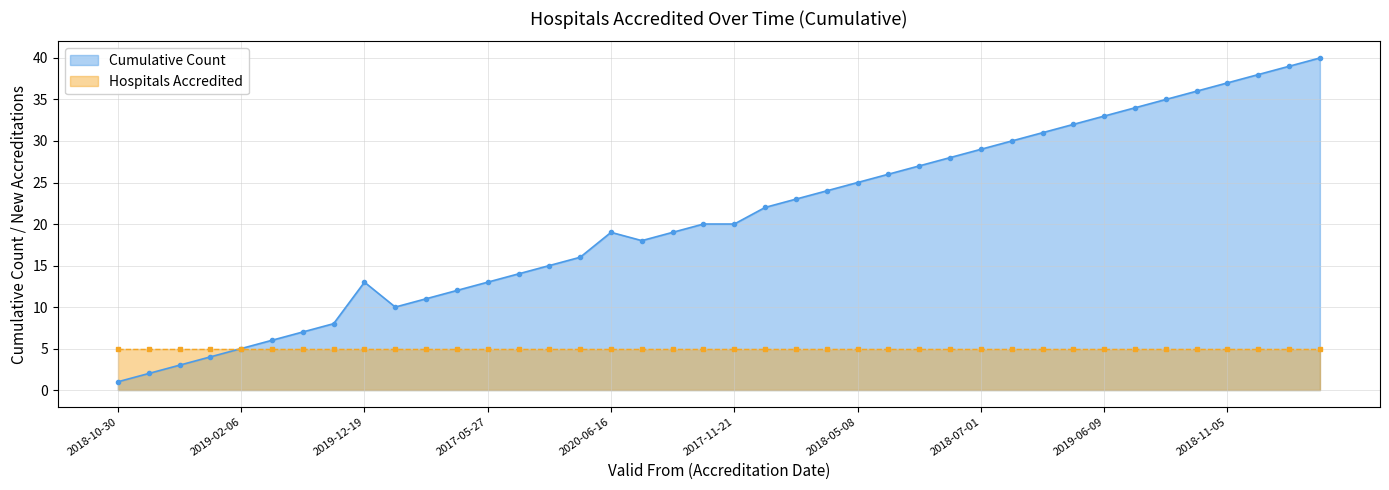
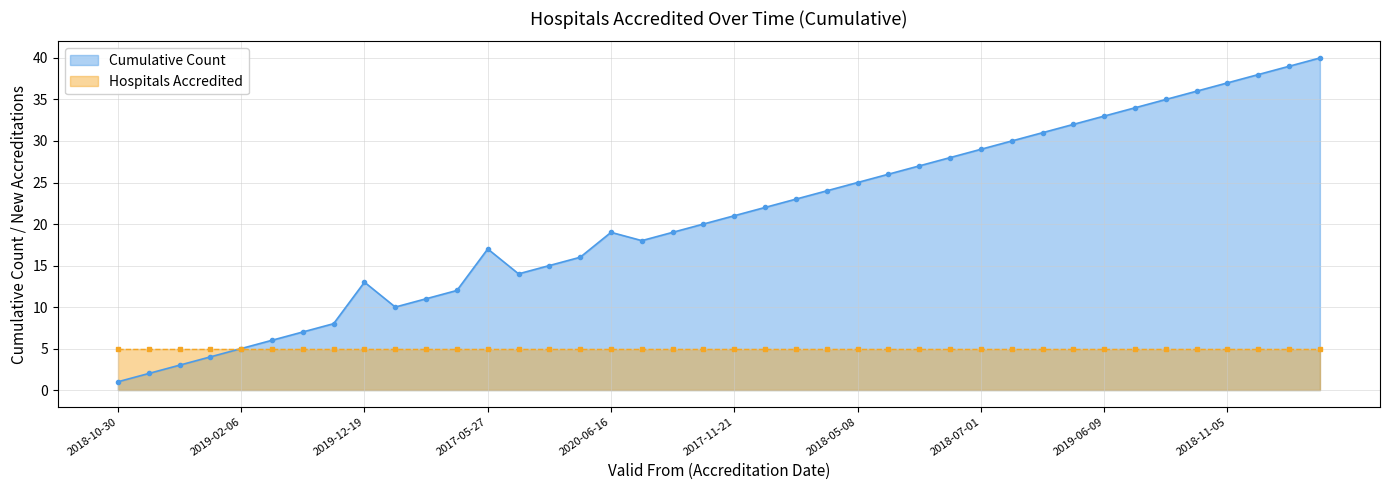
Cumulative Count, 2017-05-27: 13 -> 17
Cumulative Count, 2017-11-21: 20 -> 21
